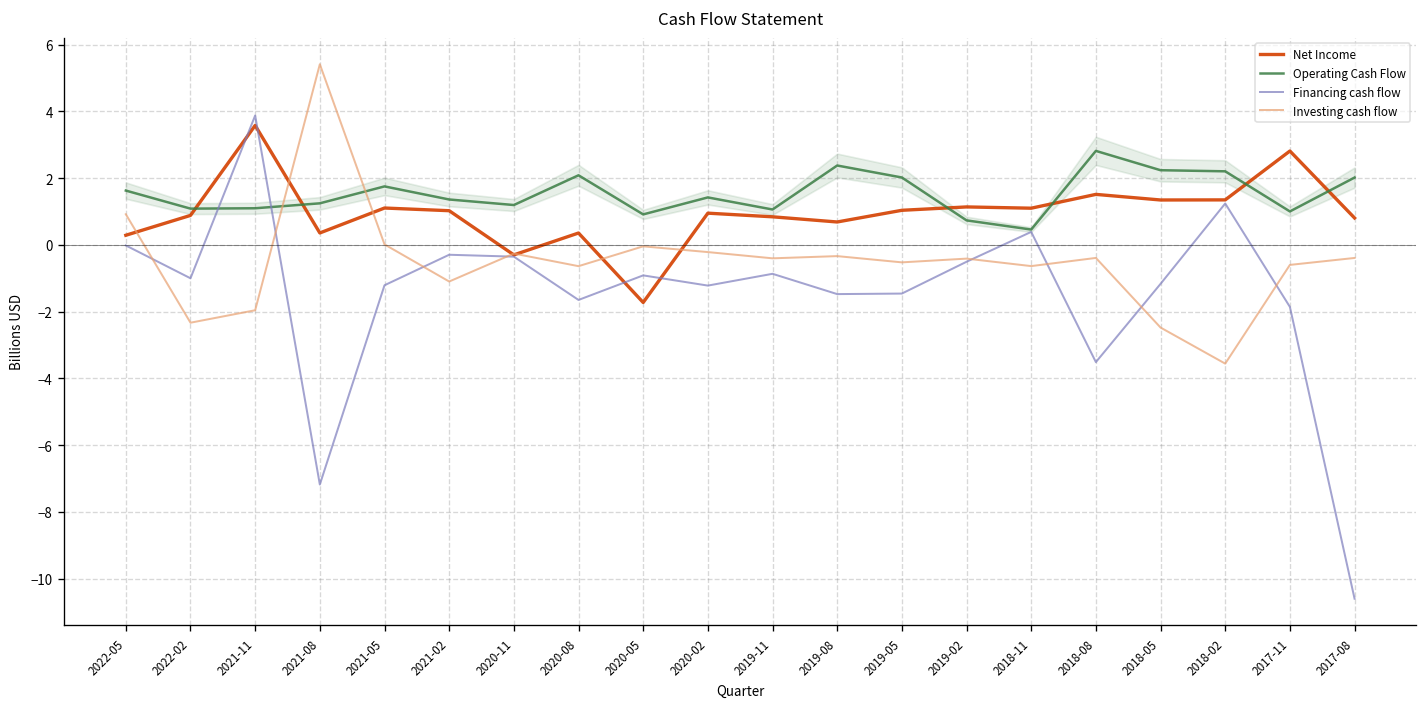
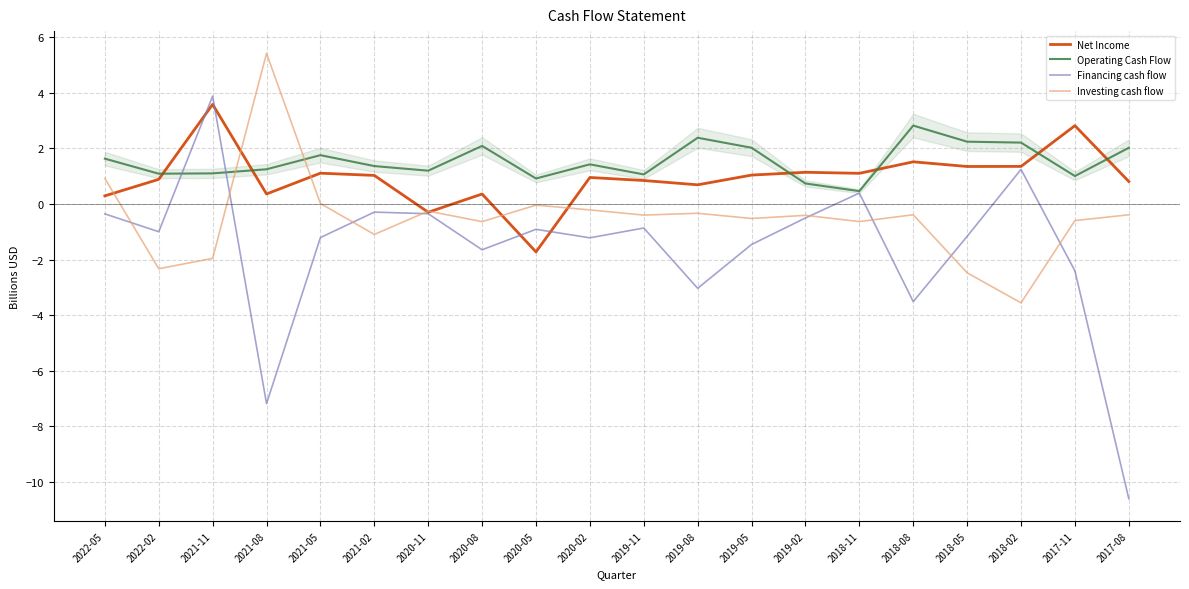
Financing cash flow, 2022-05: 0.0 -> -0.4
Financing cash flow, 2019-08: -1.5 -> -3.0
Financing cash flow, 2017-11: -1.9 -> -2.4
